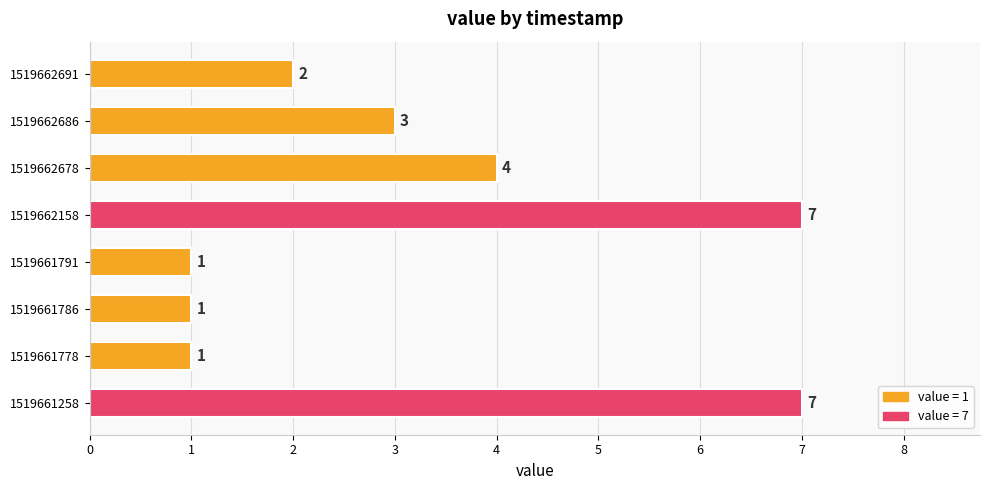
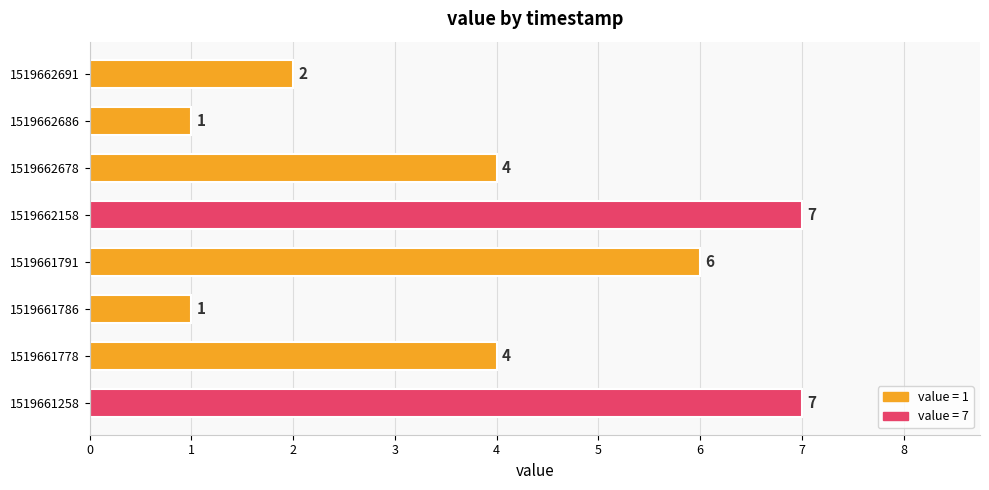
1519662686: 3 -> 1
1519661791: 1 -> 6
1519661778: 1 -> 4
